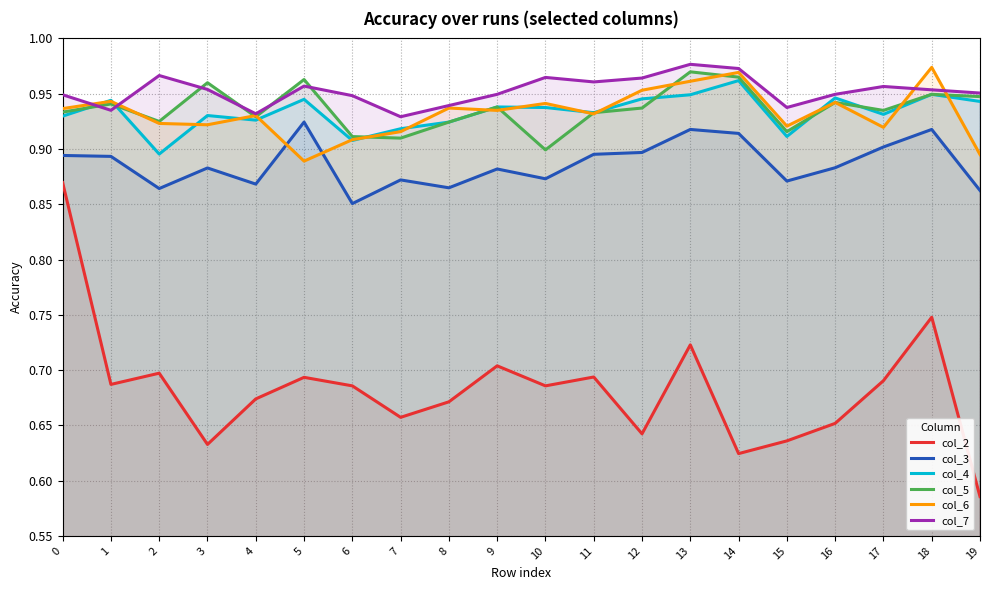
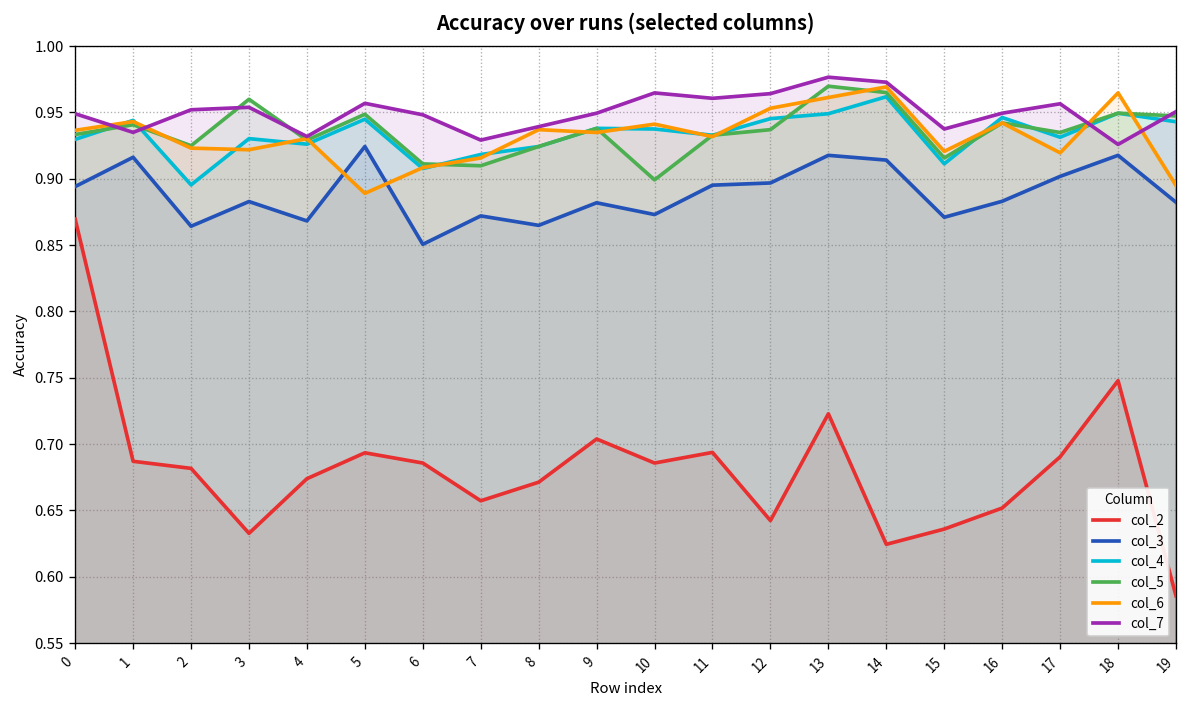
col_3, 1: 0.893 -> 0.916
col_2, 2: 0.697 -> 0.682
col_7, 2: 0.966 -> 0.952
col_5, 5: 0.963 -> 0.949
col_6, 18: 0.974 -> 0.965
col_7, 18: 0.953 -> 0.926
col_3, 19: 0.862 -> 0.882
